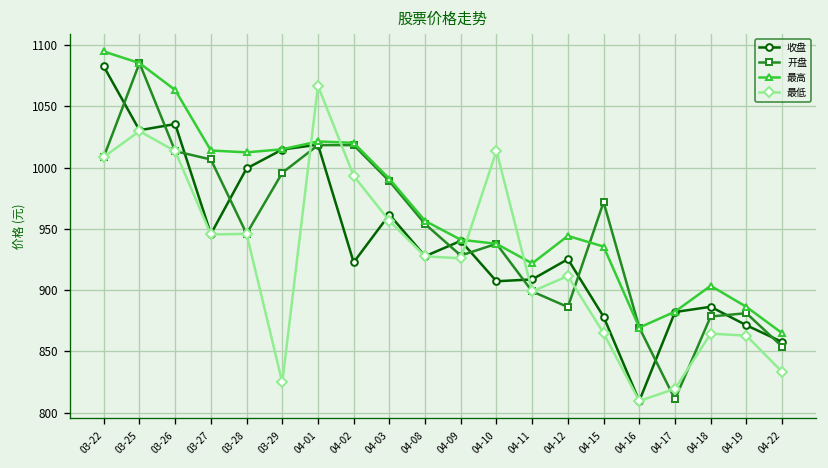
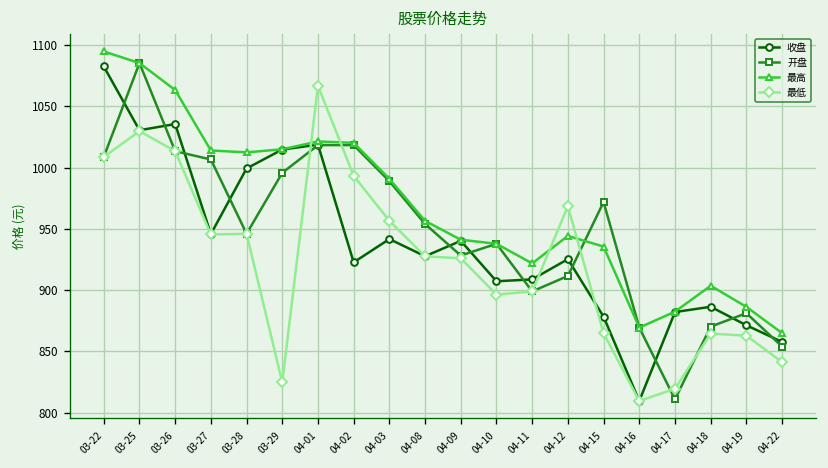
收盘, 04-03: 962 -> 942
最低, 04-10: 1014 -> 896
开盘, 04-12: 886 -> 912
最低, 04-12: 912 -> 968
开盘, 04-18: 879 -> 870
最低, 04-22: 833 -> 841
